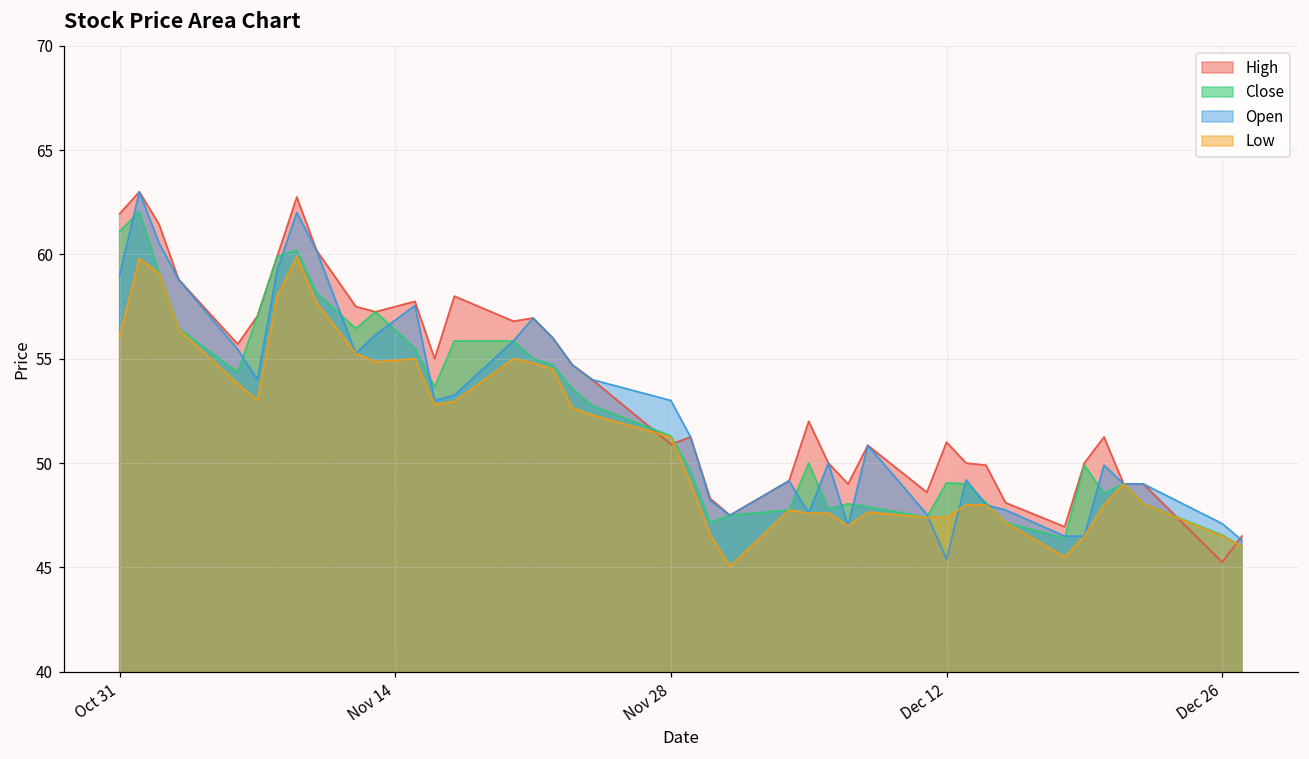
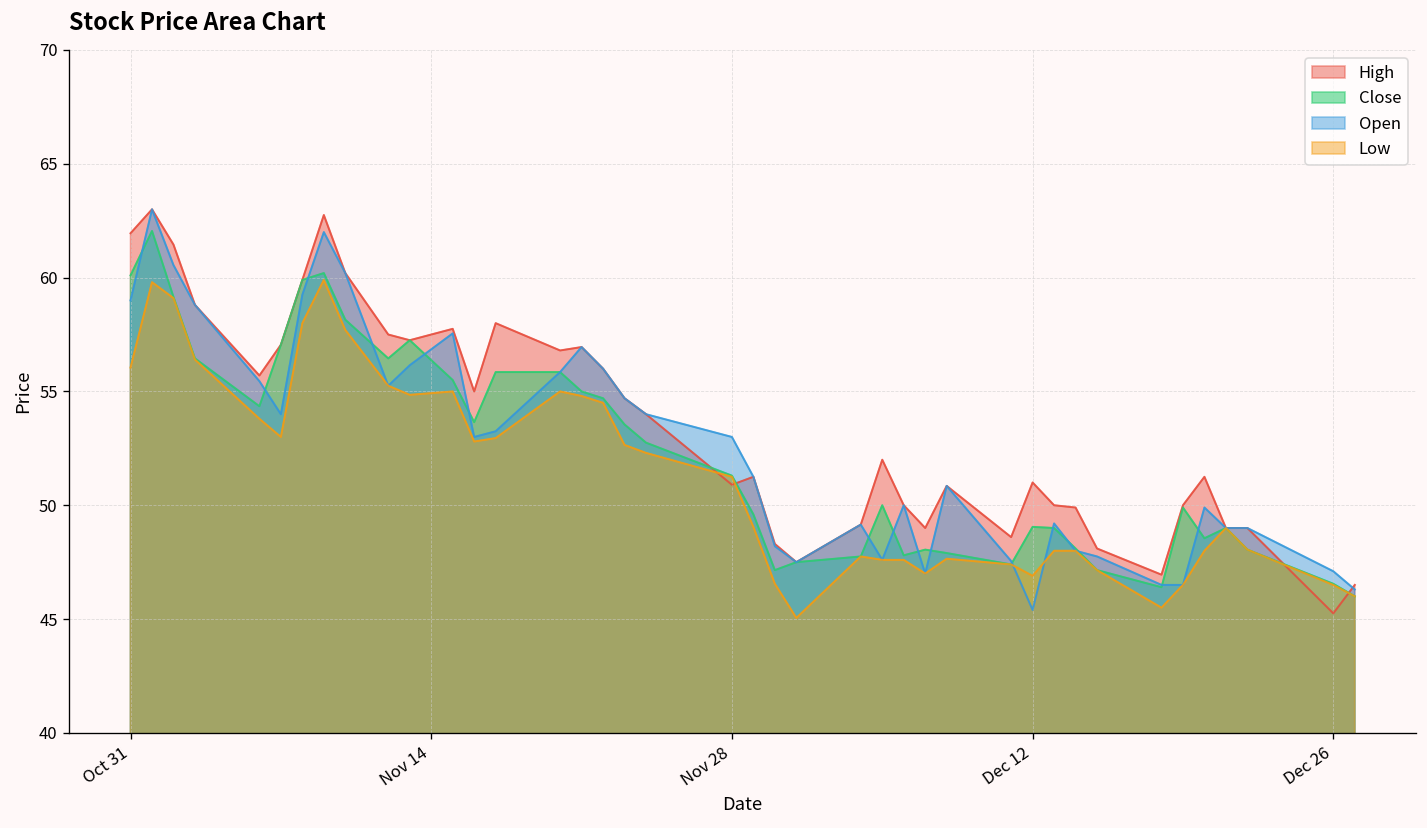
Close, Oct 31: 61.1 -> 60.1
Low, Dec 12: 47.4 -> 46.9
